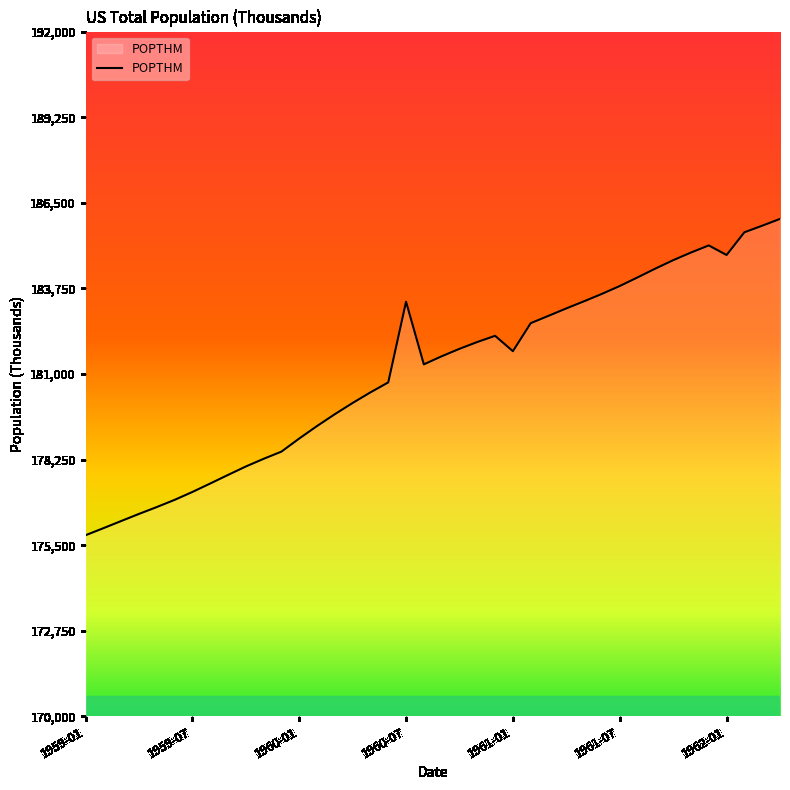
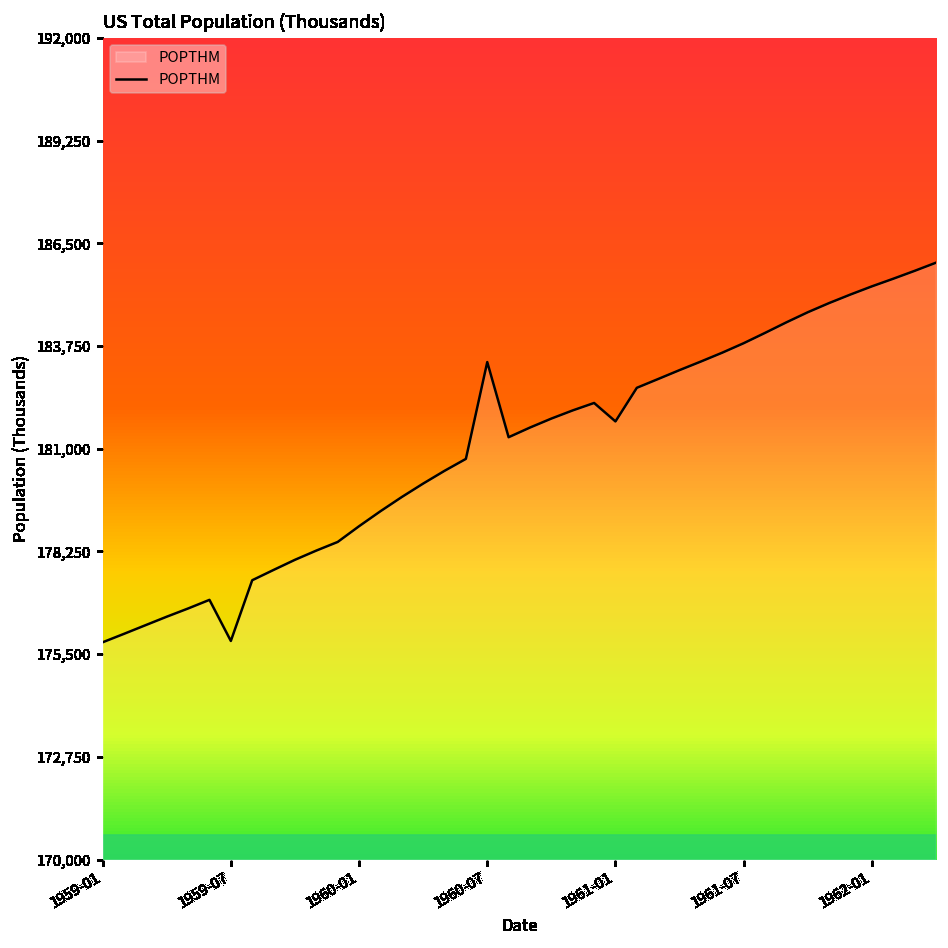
1959-07: 177,200 -> 175,900
1962-01: 184,800 -> 185,300
